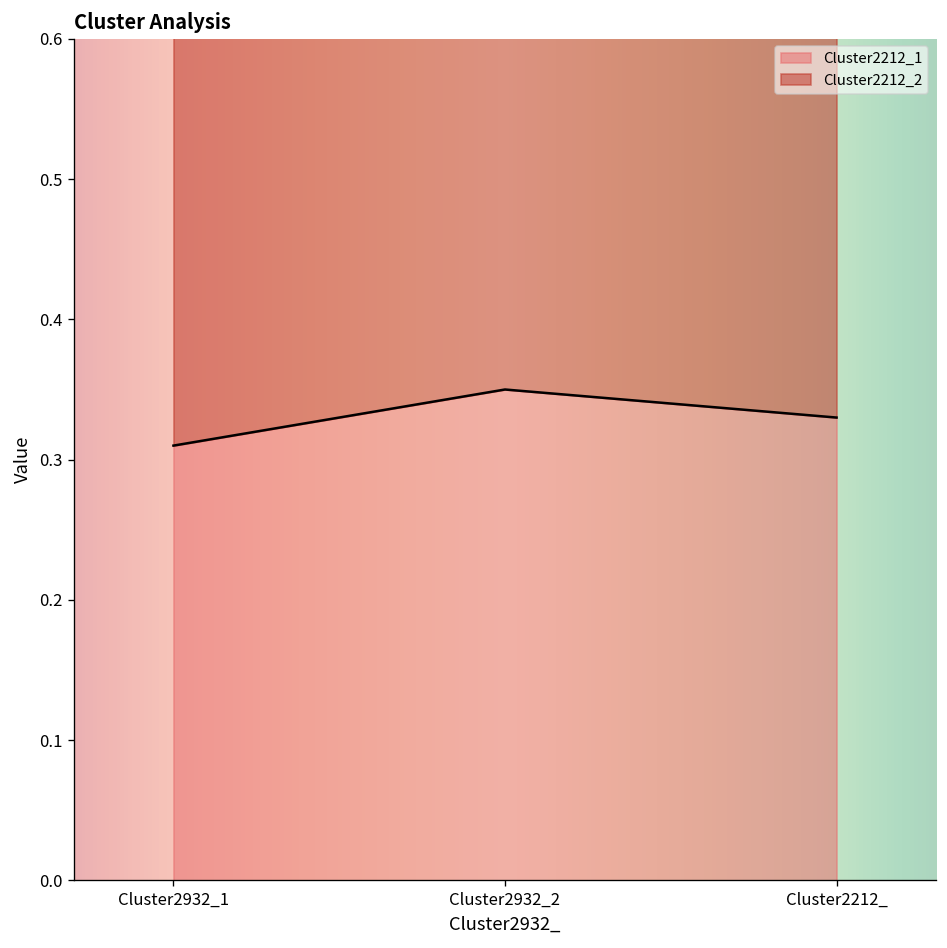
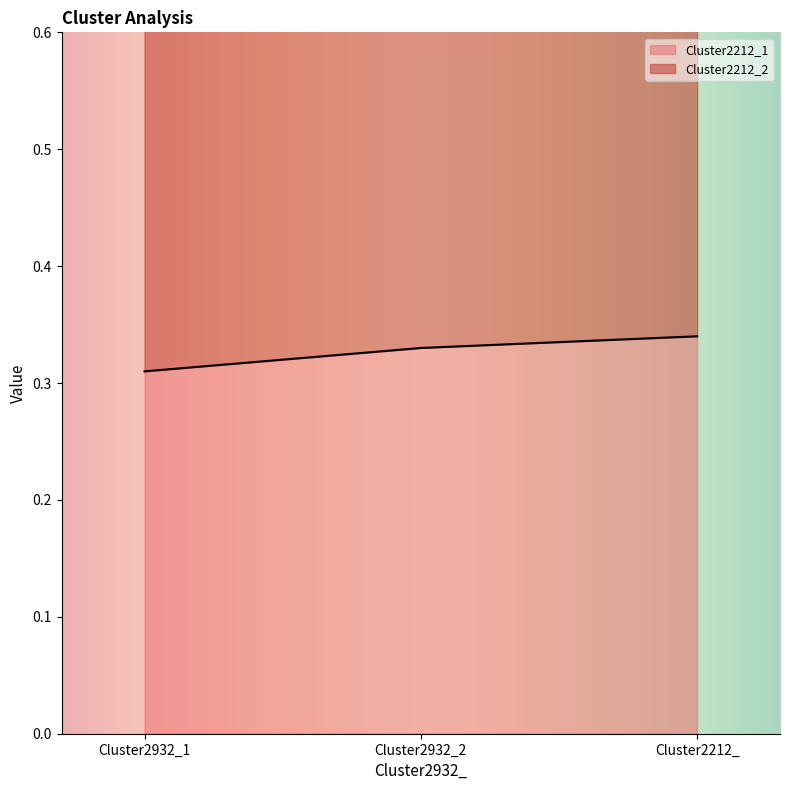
Cluster2212_1, Cluster2932_2: 0.35 -> 0.33
Cluster2212_1, Cluster2212_: 0.33 -> 0.34
